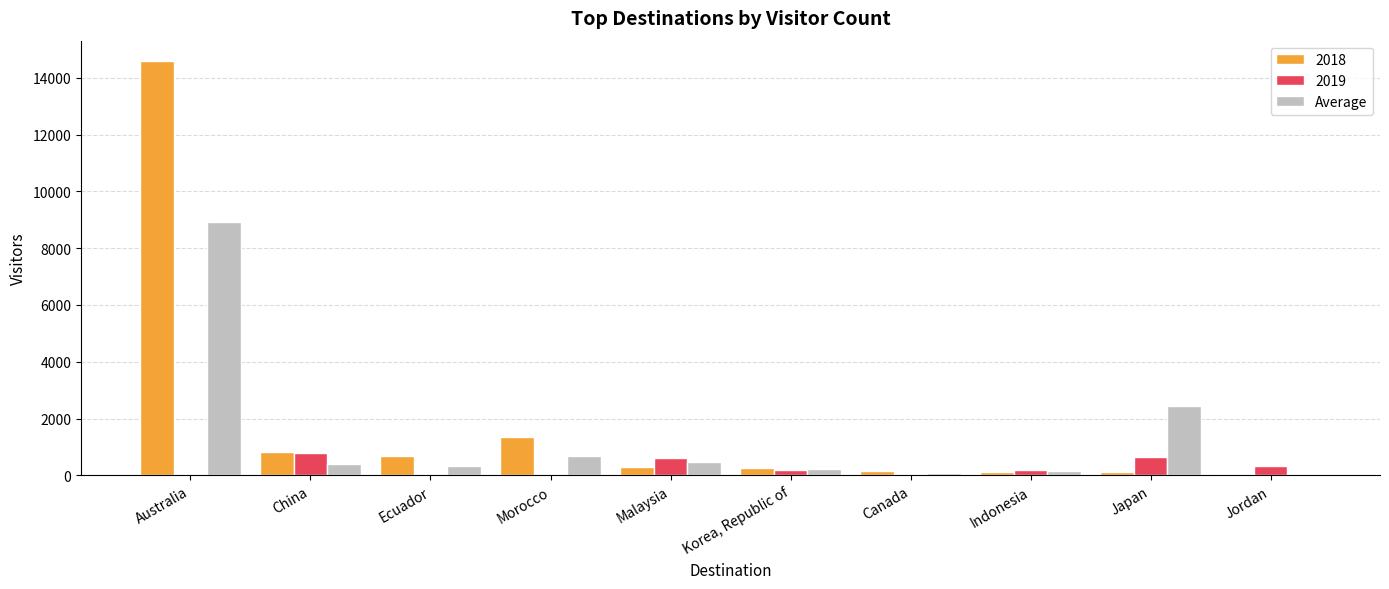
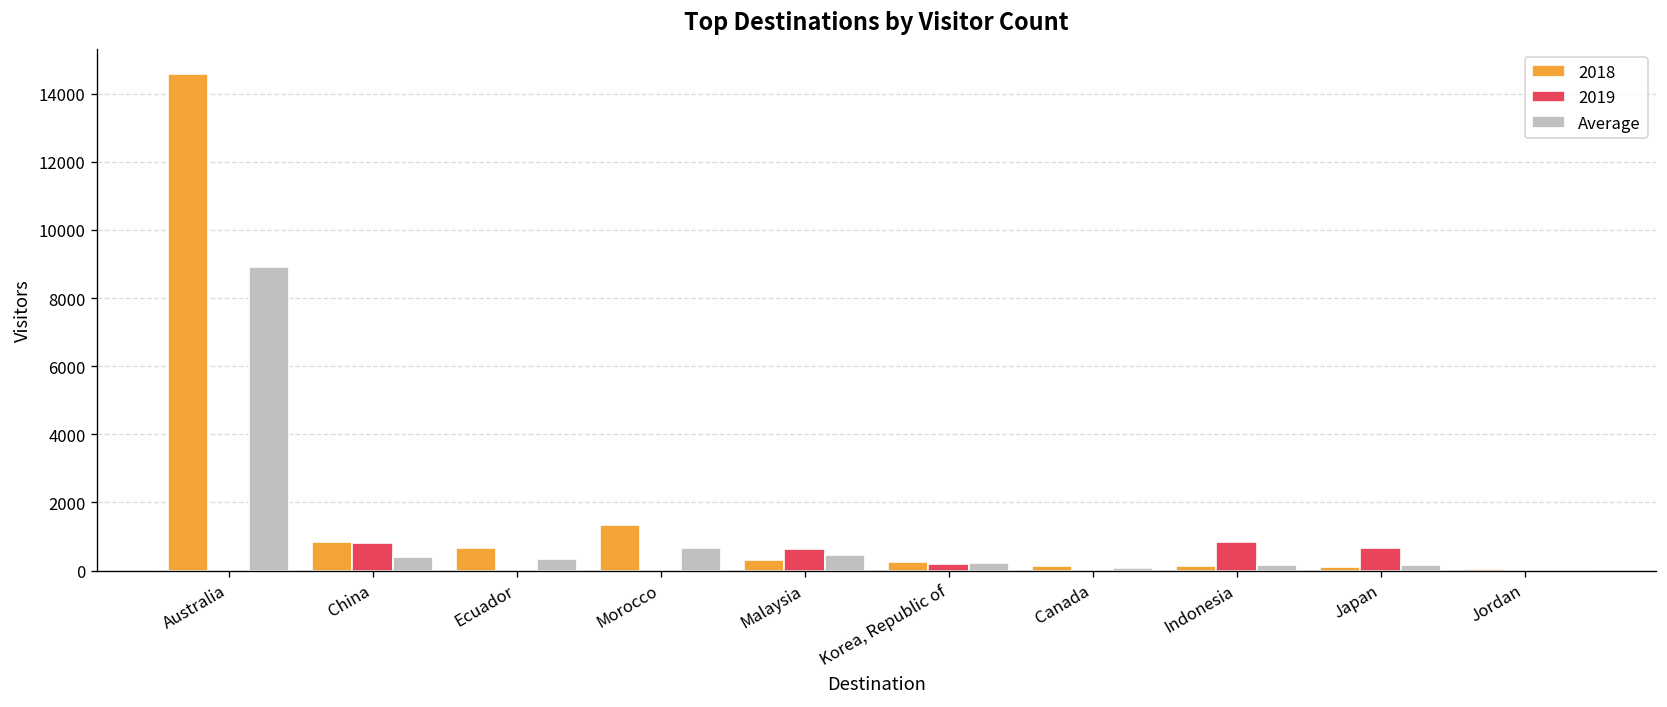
2019, Indonesia: 200 -> 800
Average, Japan: 2400 -> 200
2019, Jordan: 300 -> 0
